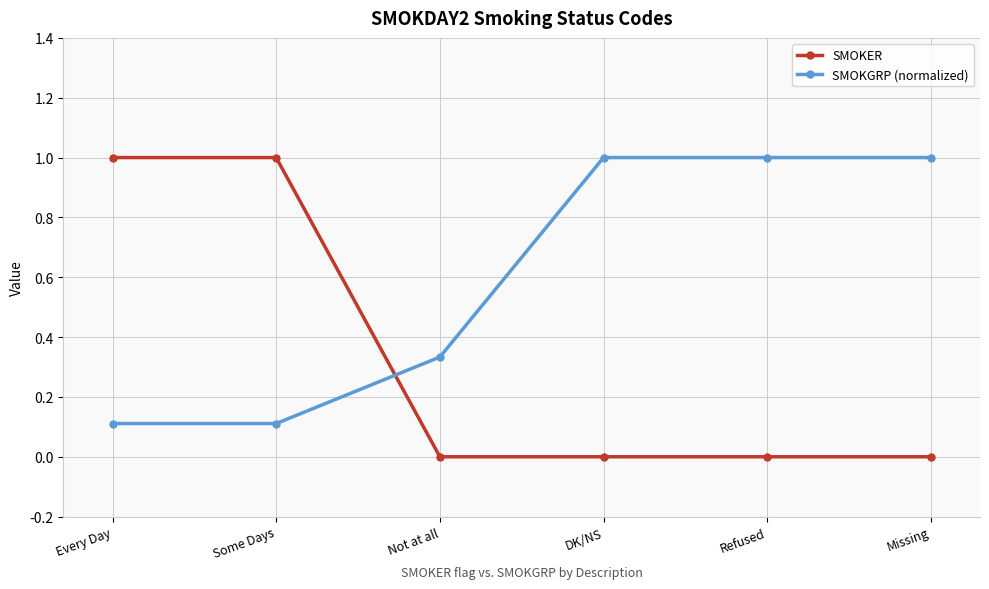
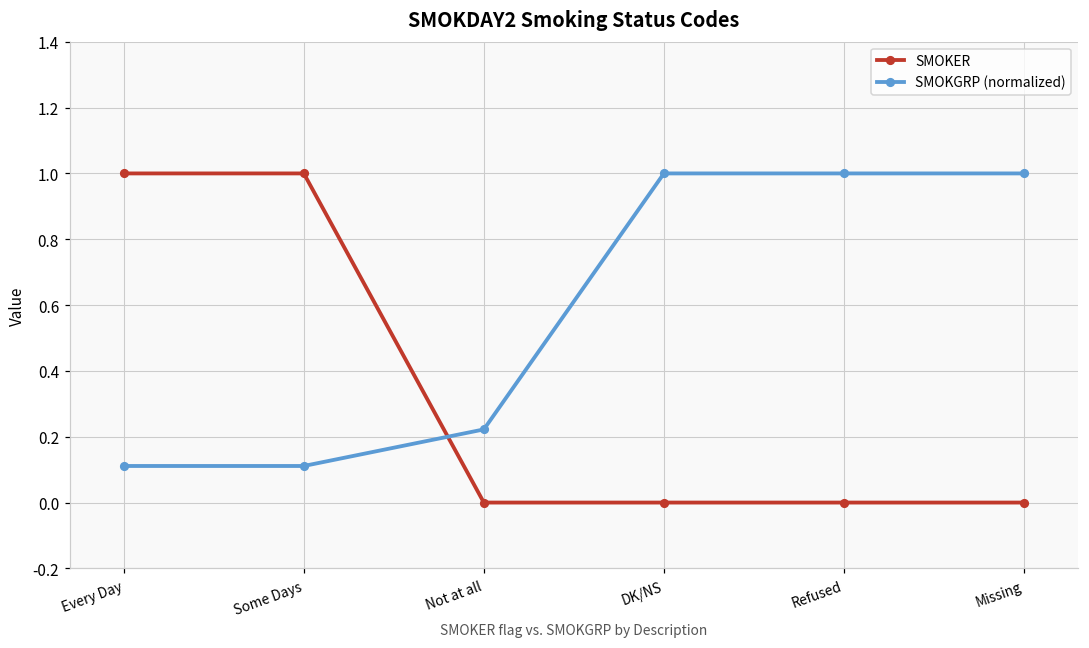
SMOKGRP (normalized), Not at all: 0.33 -> 0.22
